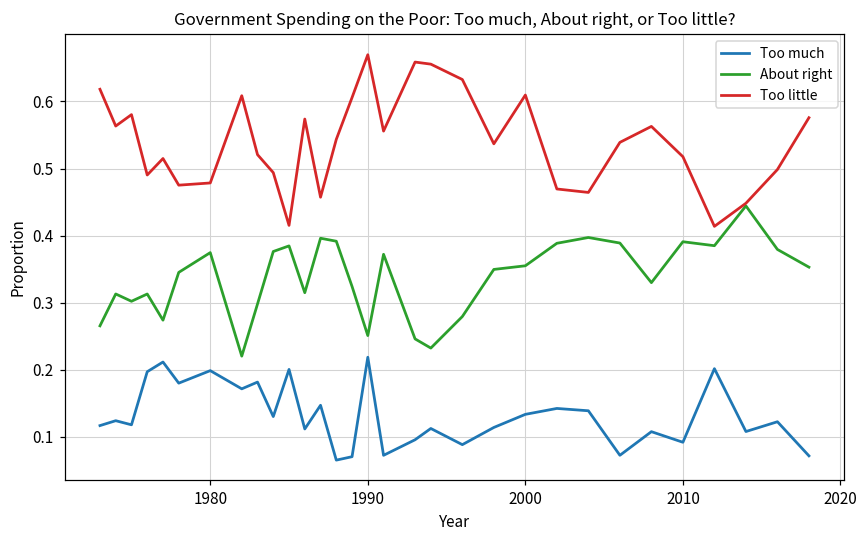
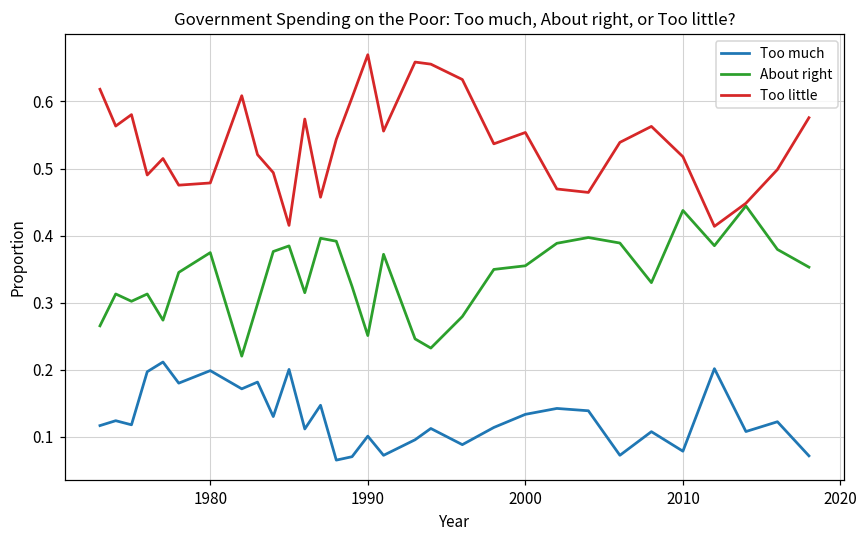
Too much, 1990: 0.22 -> 0.10
Too little, 2000: 0.61 -> 0.55
Too much, 2010: 0.09 -> 0.08
About right, 2010: 0.39 -> 0.44
